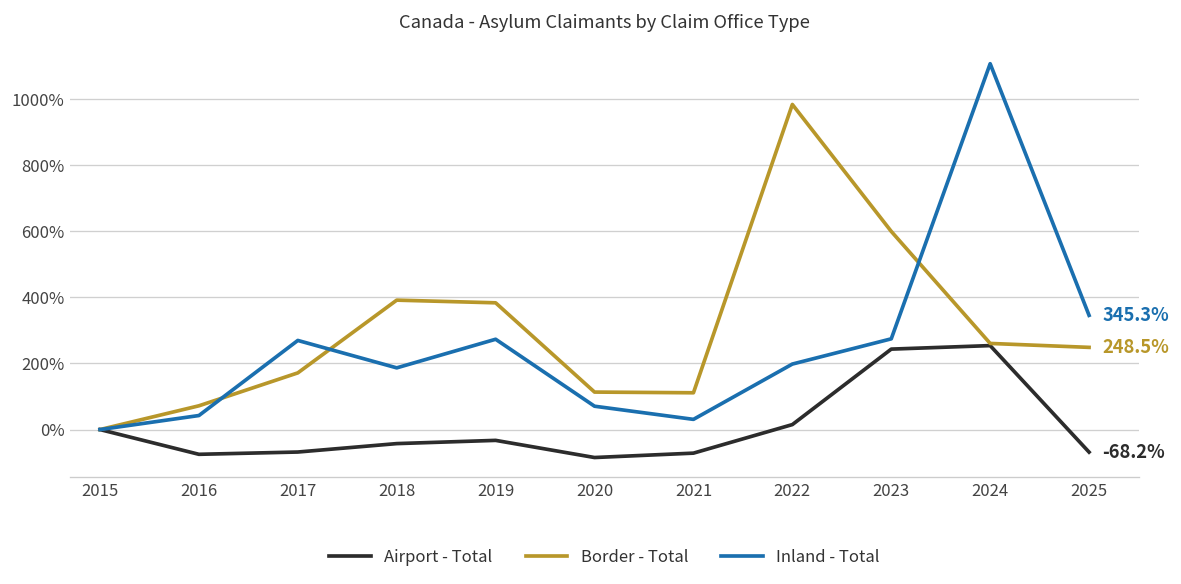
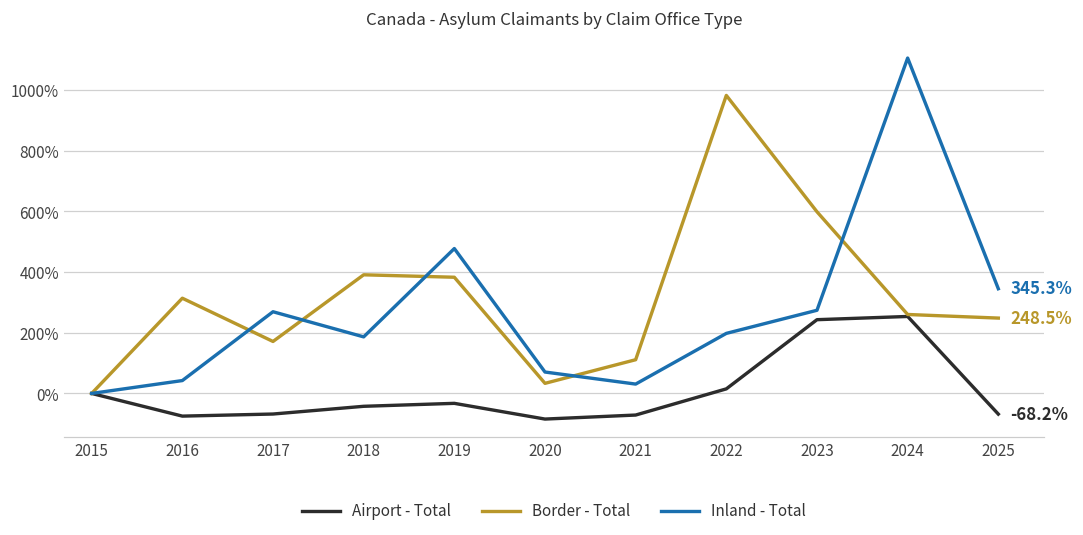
Border - Total, 2016: 70% -> 310%
Inland - Total, 2019: 270% -> 480%
Border - Total, 2020: 110% -> 30%
